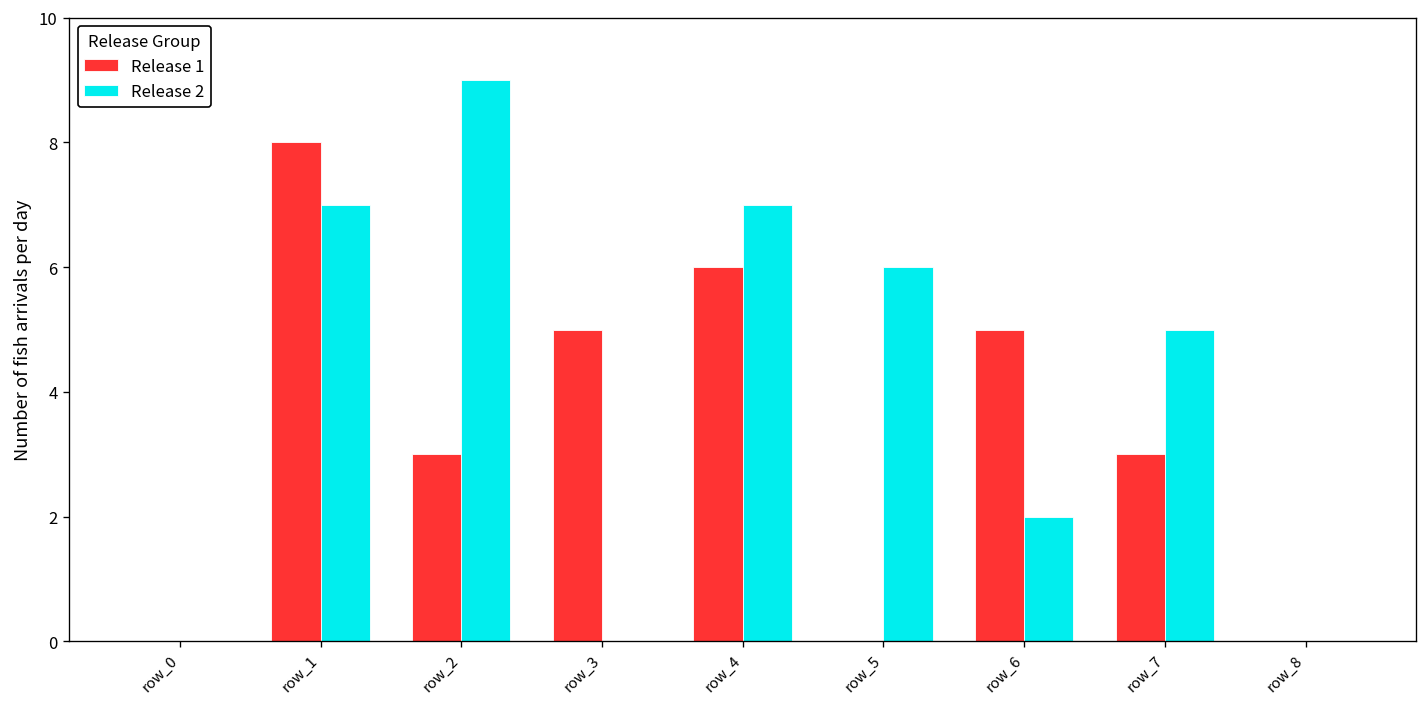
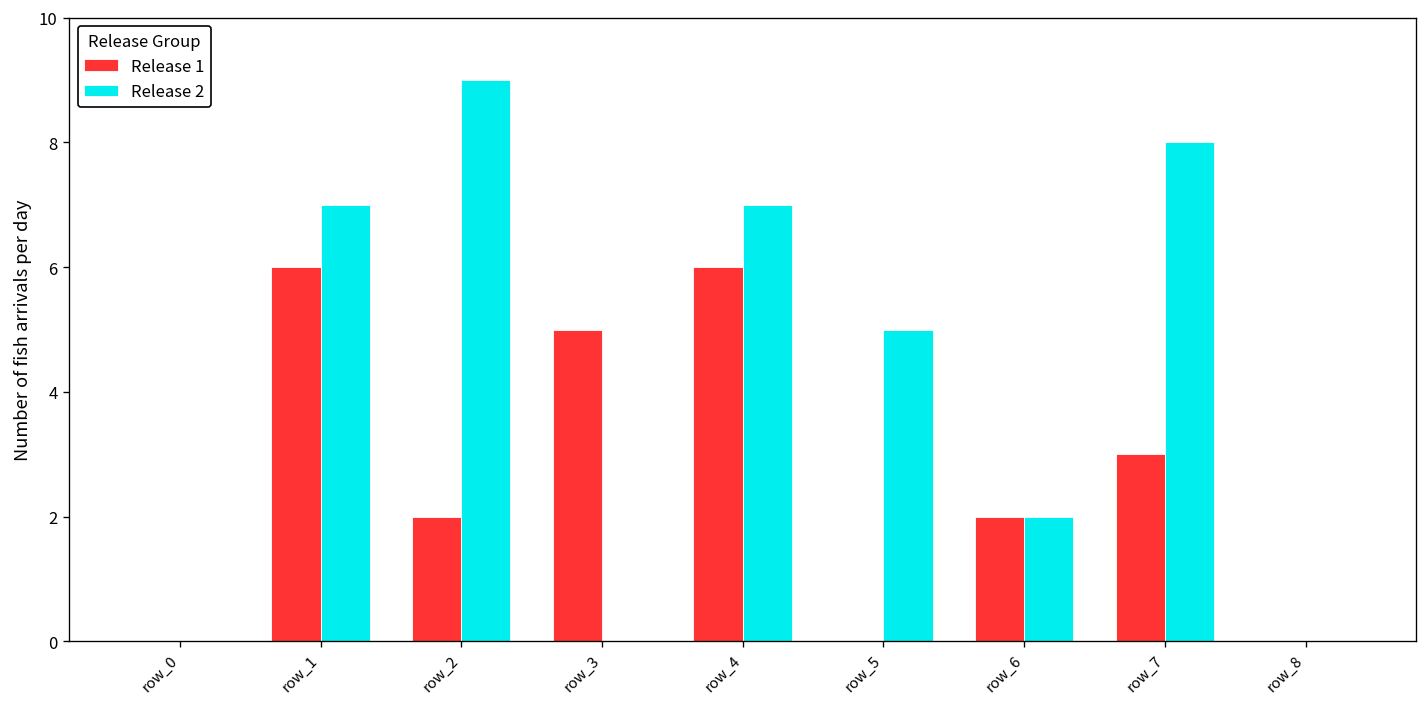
Release 1, row_1: 8 -> 6
Release 1, row_2: 3 -> 2
Release 2, row_5: 6 -> 5
Release 1, row_6: 5 -> 2
Release 2, row_7: 5 -> 8
